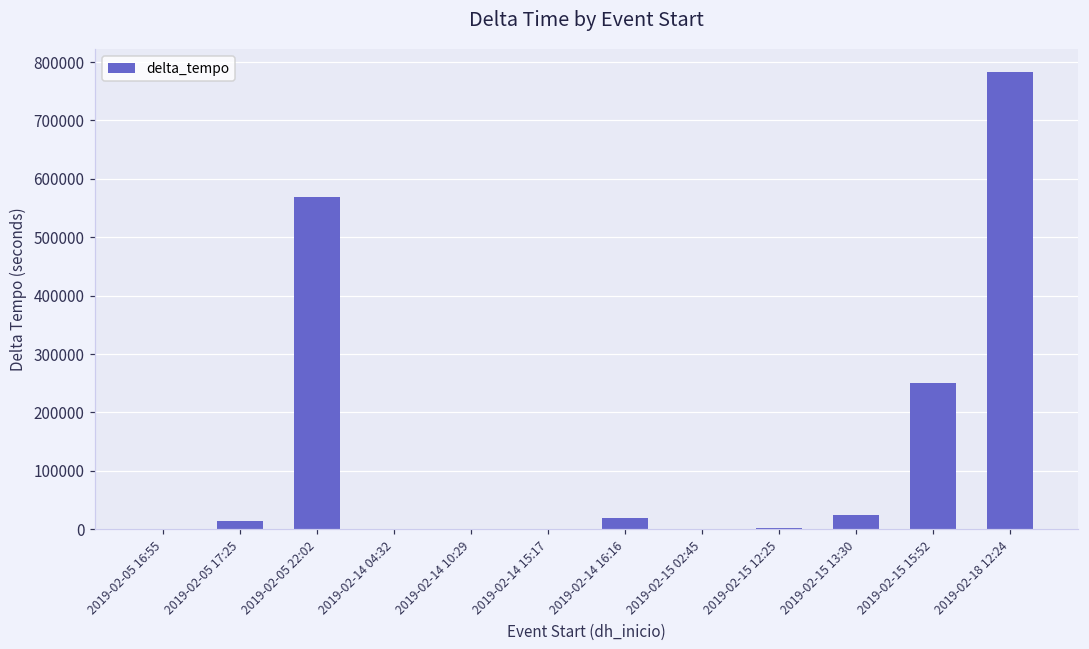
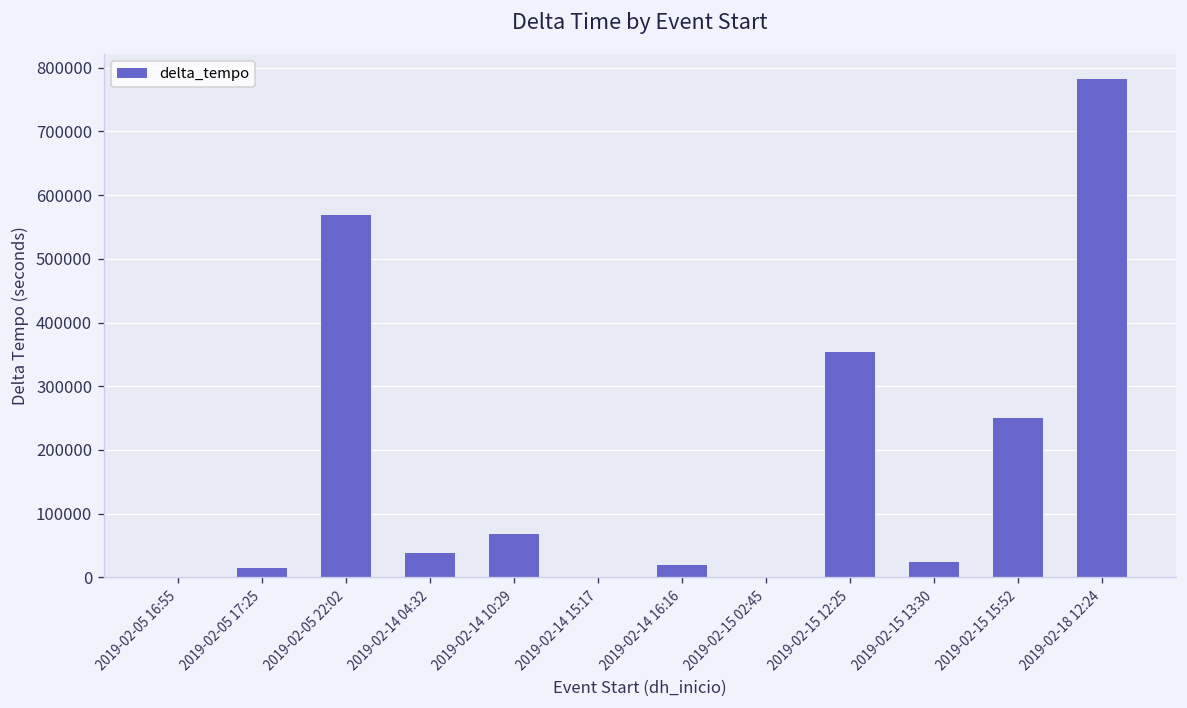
2019-02-14 04:32: 0 -> 40000
2019-02-14 10:29: 0 -> 70000
2019-02-15 12:25: 0 -> 350000
